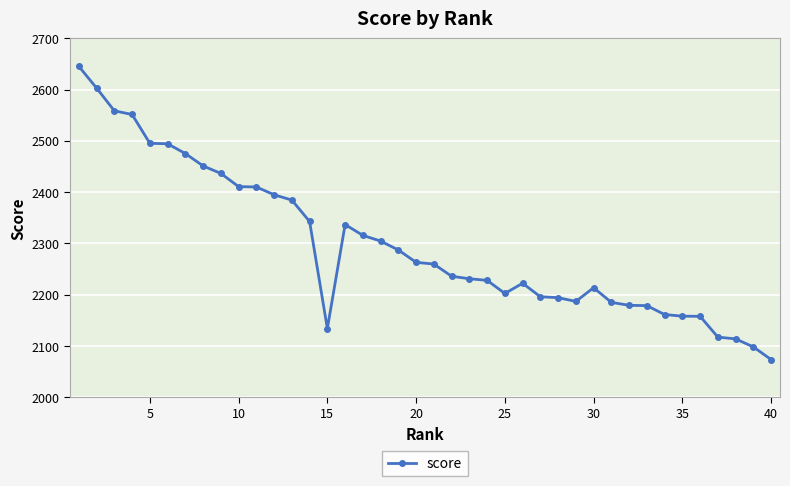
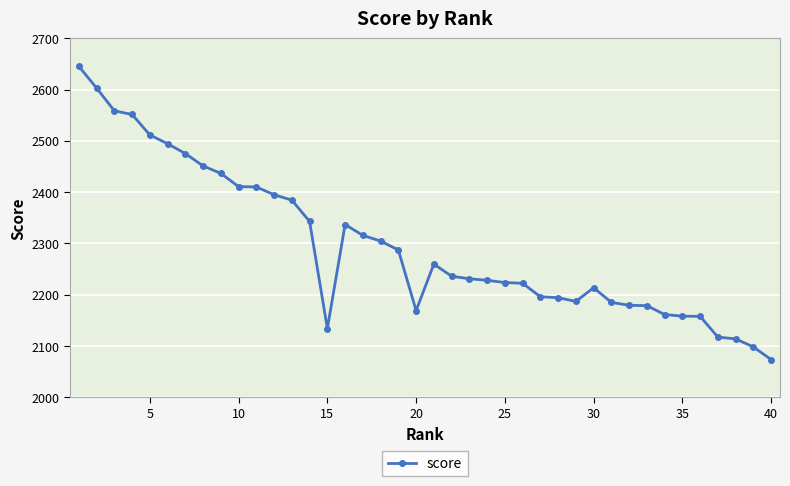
5: 2500 -> 2510
20: 2260 -> 2170
25: 2200 -> 2220
